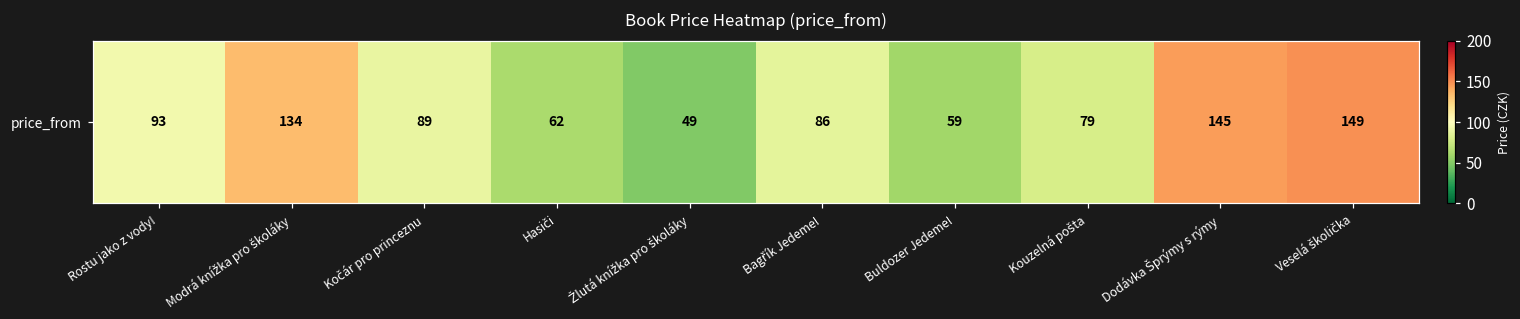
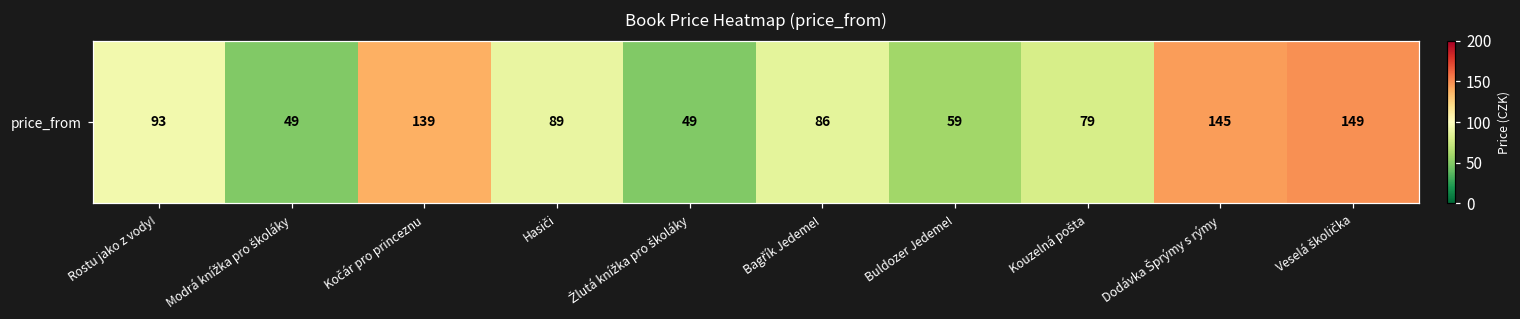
price_from, Modrá knížka pro školáky: 134 -> 49
price_from, Kočár pro princeznu: 89 -> 139
price_from, Hasiči: 62 -> 89
